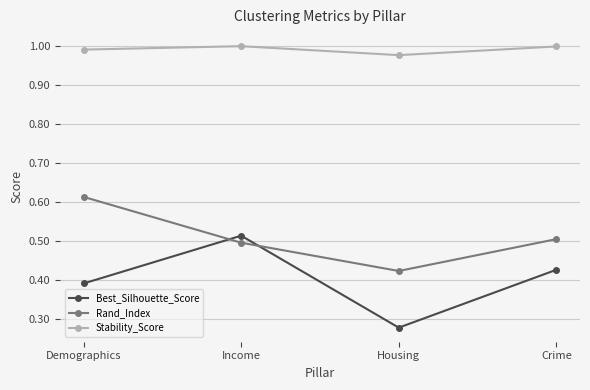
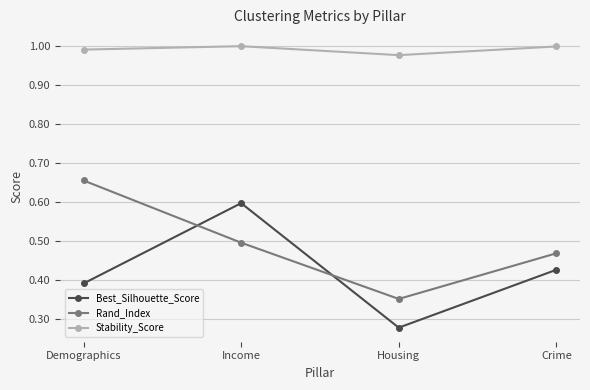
Rand_Index, Demographics: 0.61 -> 0.66
Best_Silhouette_Score, Income: 0.51 -> 0.60
Rand_Index, Housing: 0.42 -> 0.35
Rand_Index, Crime: 0.51 -> 0.47
